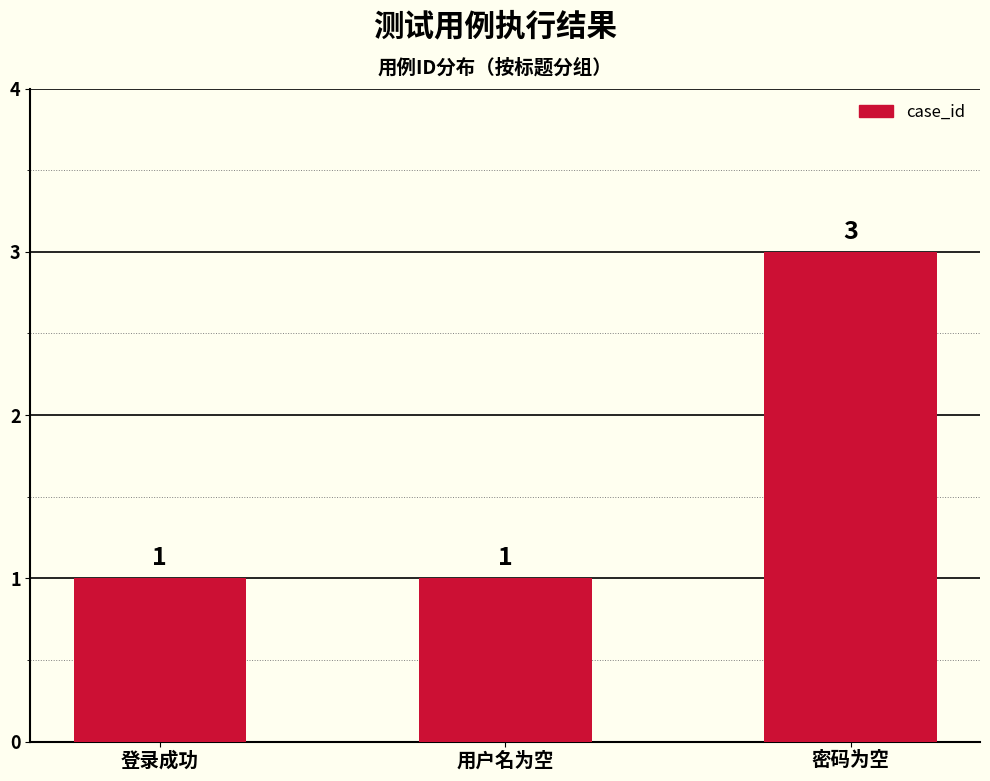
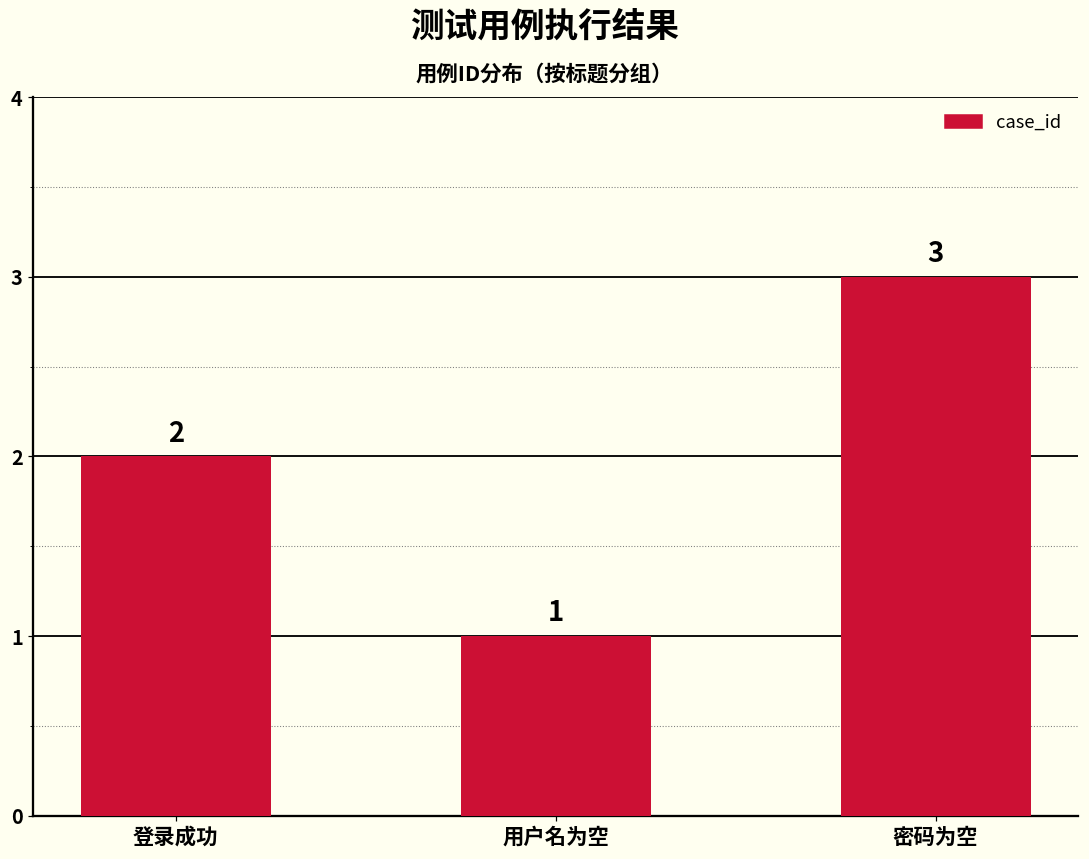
登录成功: 1 -> 2
